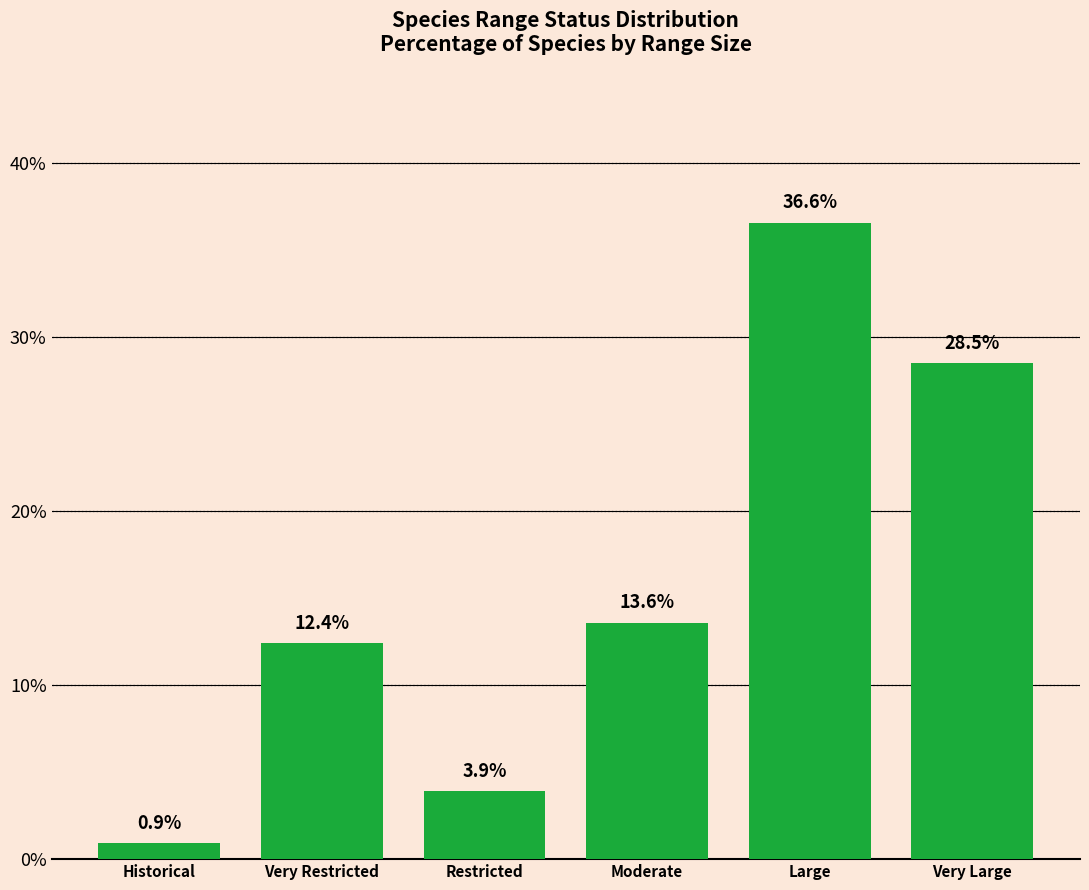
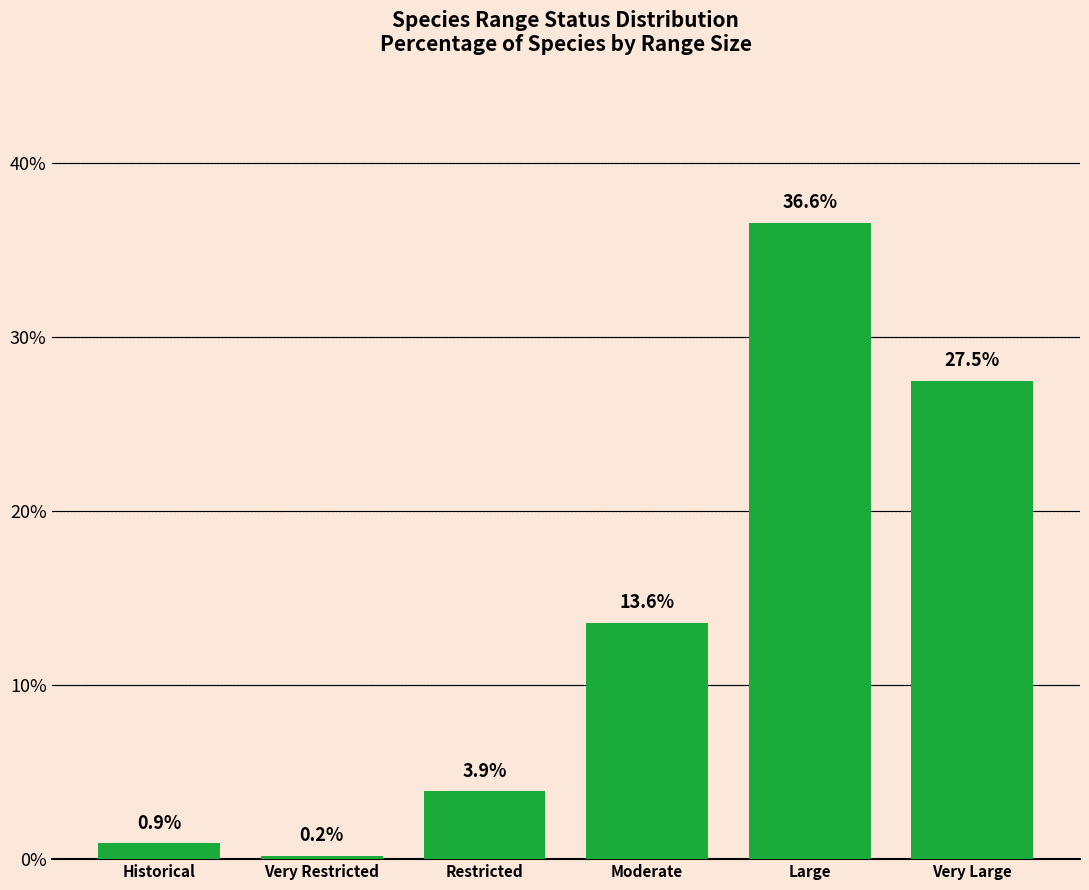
Very Restricted: 12.4% -> 0.2%
Very Large: 28.5% -> 27.5%
